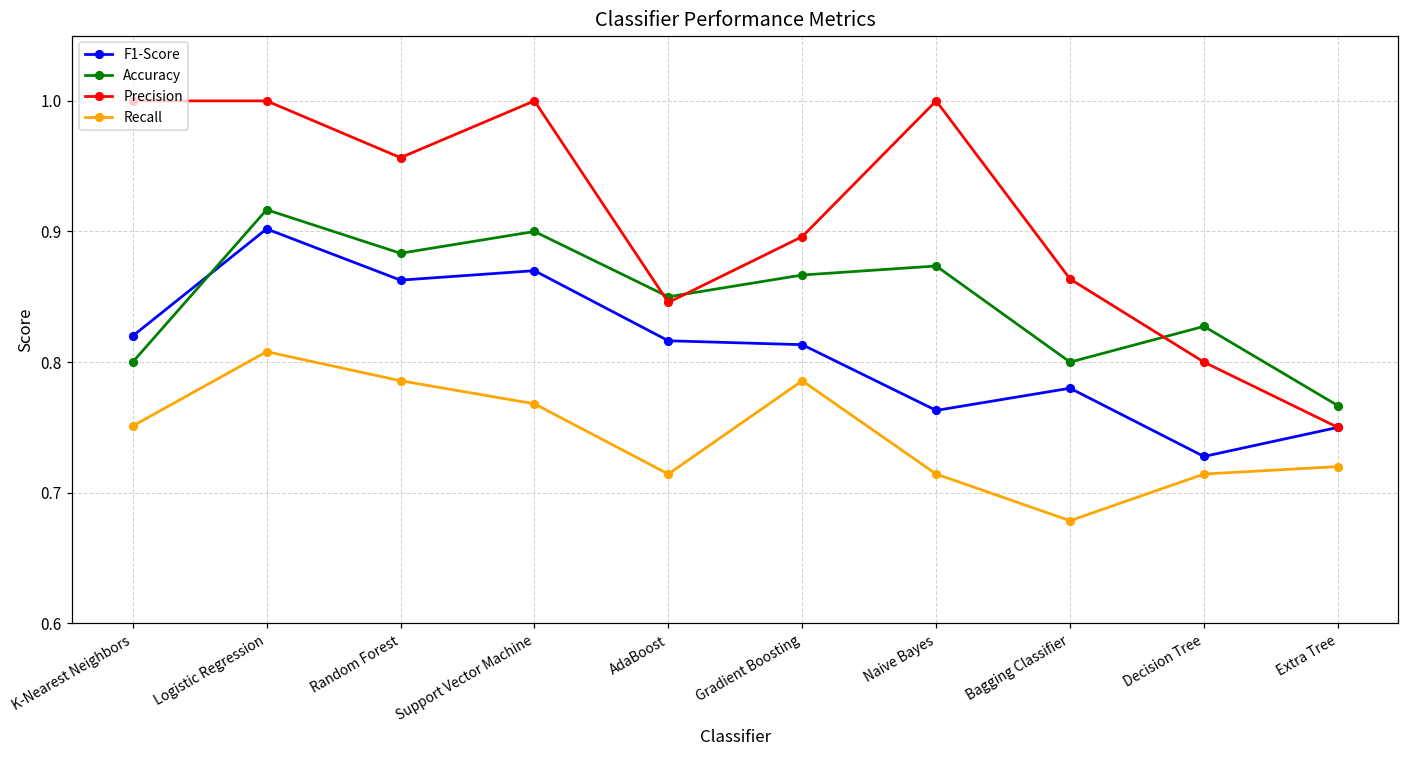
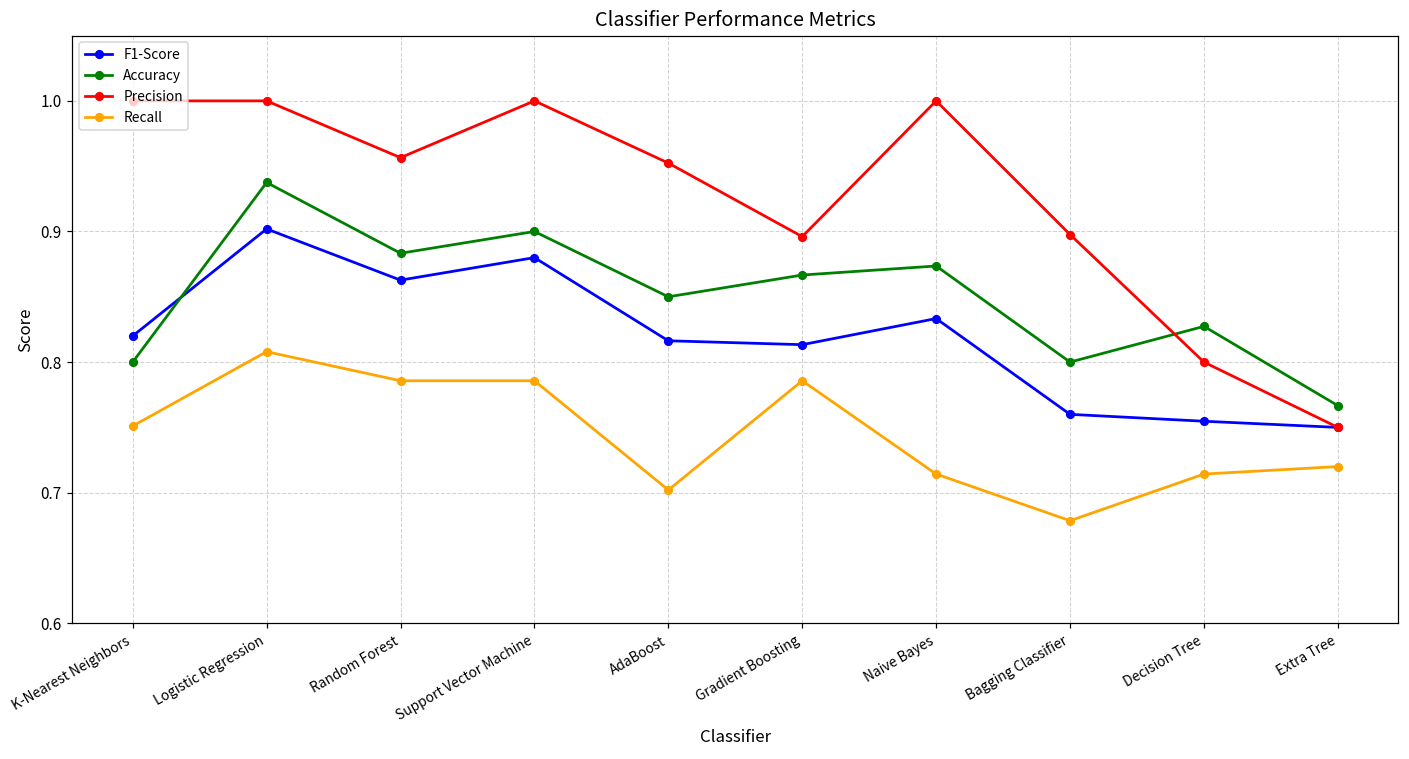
Accuracy, Logistic Regression: 0.917 -> 0.938
F1-Score, Support Vector Machine: 0.87 -> 0.88
Recall, Support Vector Machine: 0.768 -> 0.786
Precision, AdaBoost: 0.846 -> 0.952
Recall, AdaBoost: 0.714 -> 0.702
F1-Score, Naive Bayes: 0.763 -> 0.833
F1-Score, Bagging Classifier: 0.78 -> 0.76
Precision, Bagging Classifier: 0.864 -> 0.898
F1-Score, Decision Tree: 0.728 -> 0.755
